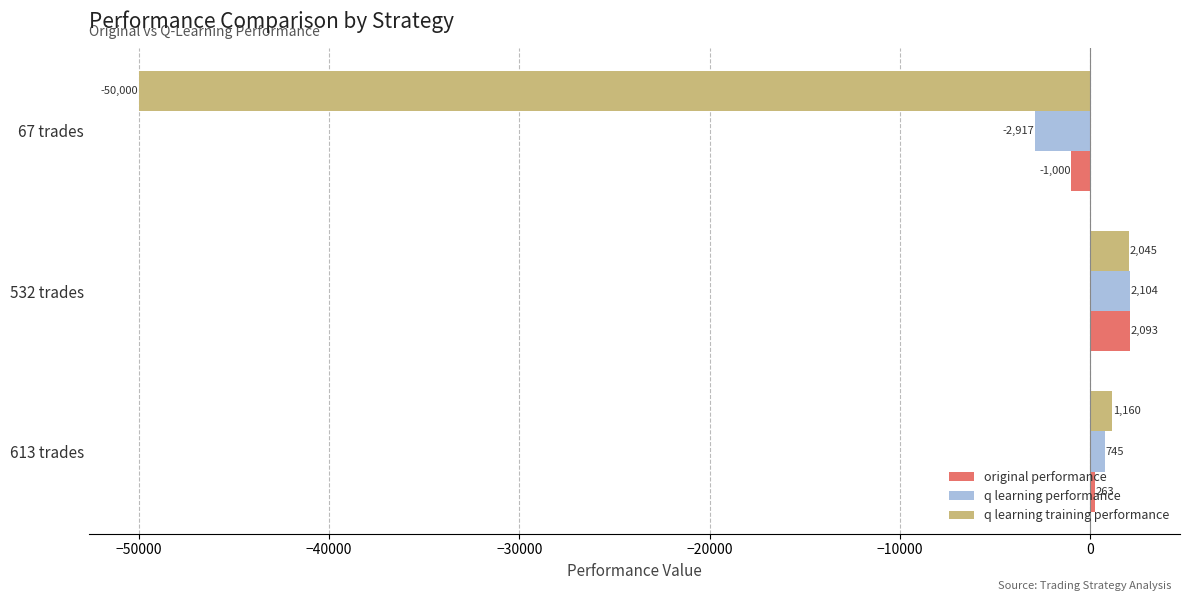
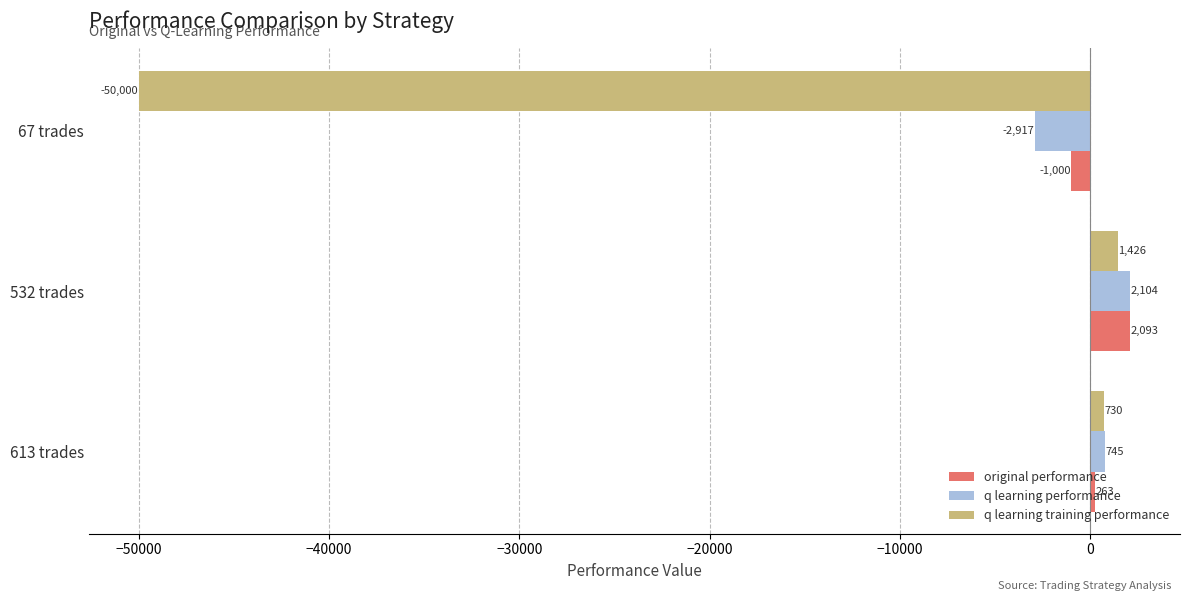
q learning training performance, 532 trades: 2,045 -> 1,426
q learning training performance, 613 trades: 1,160 -> 730
